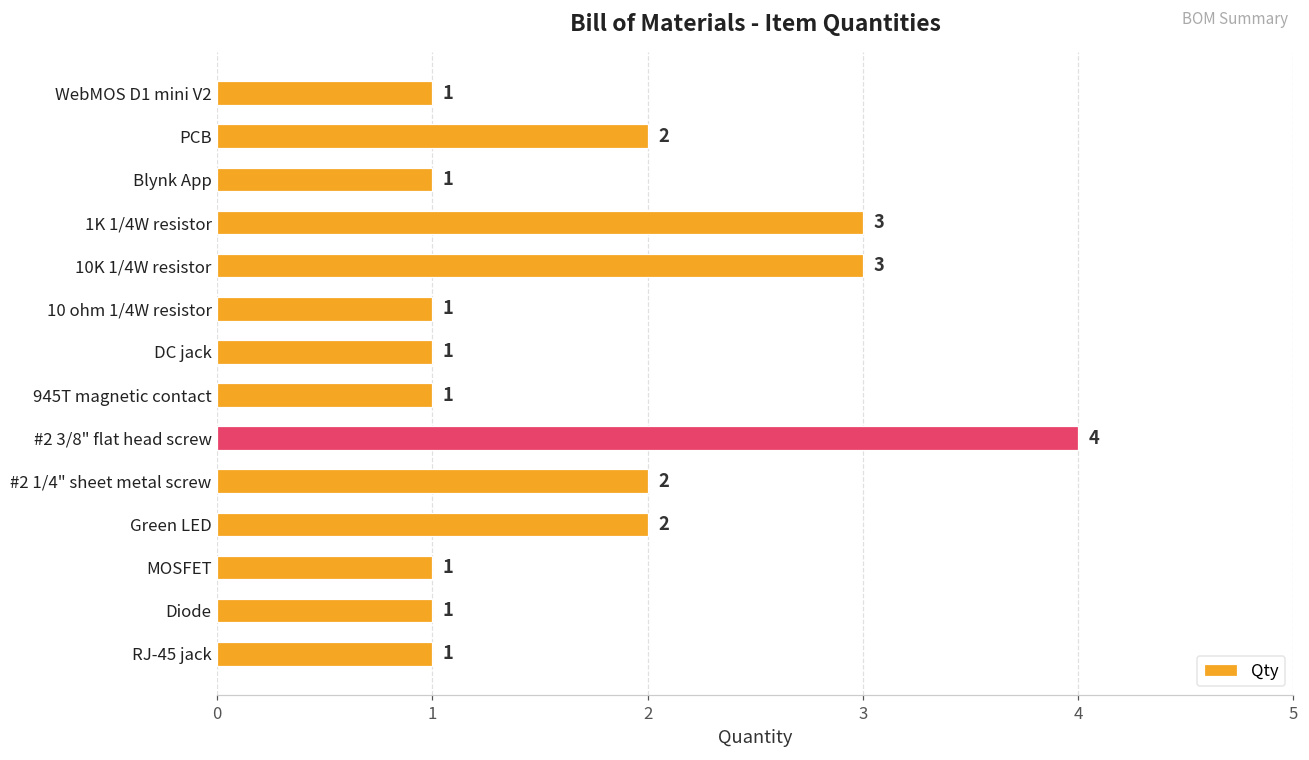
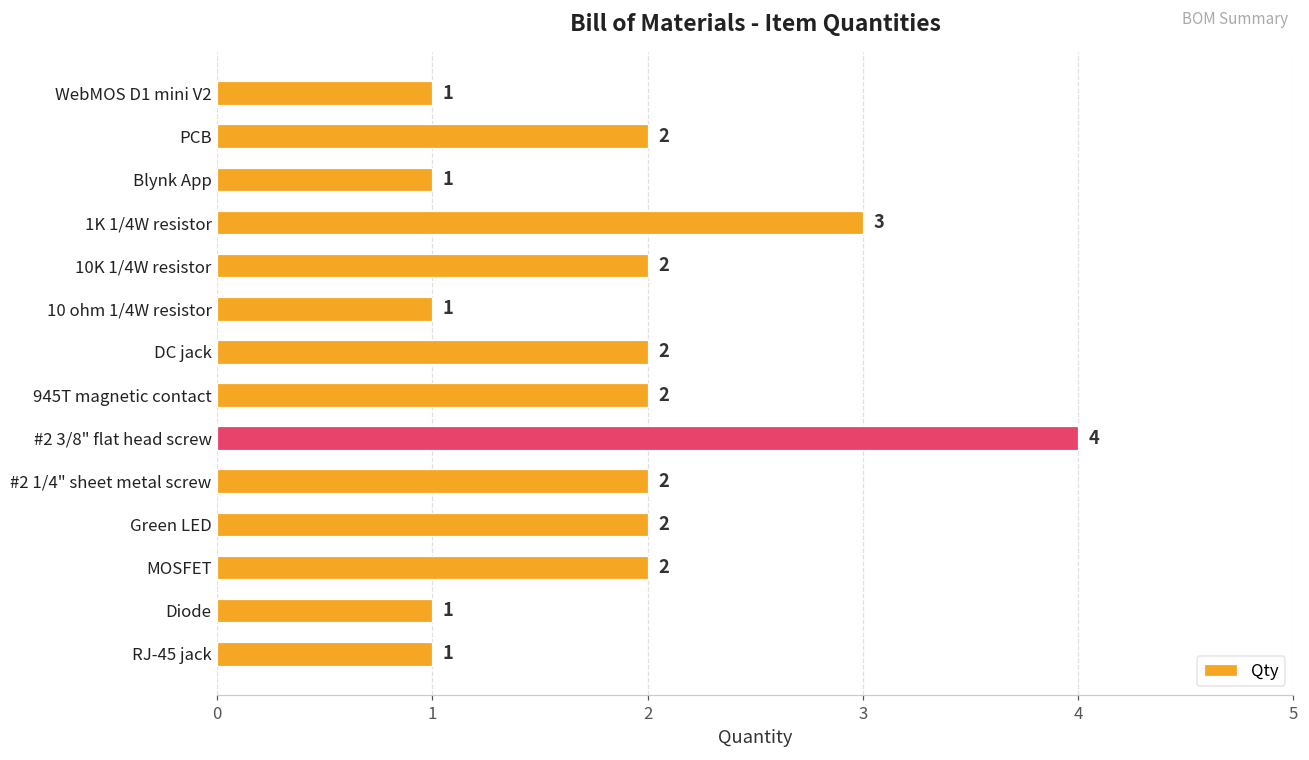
10K 1/4W resistor: 3 -> 2
DC jack: 1 -> 2
945T magnetic contact: 1 -> 2
MOSFET: 1 -> 2
